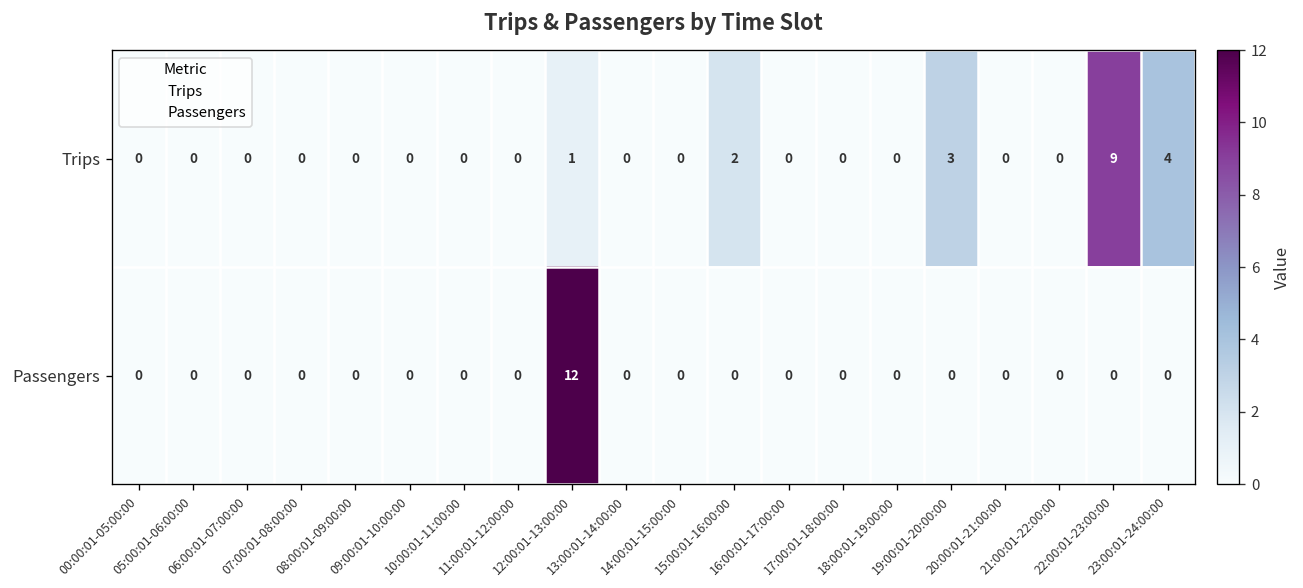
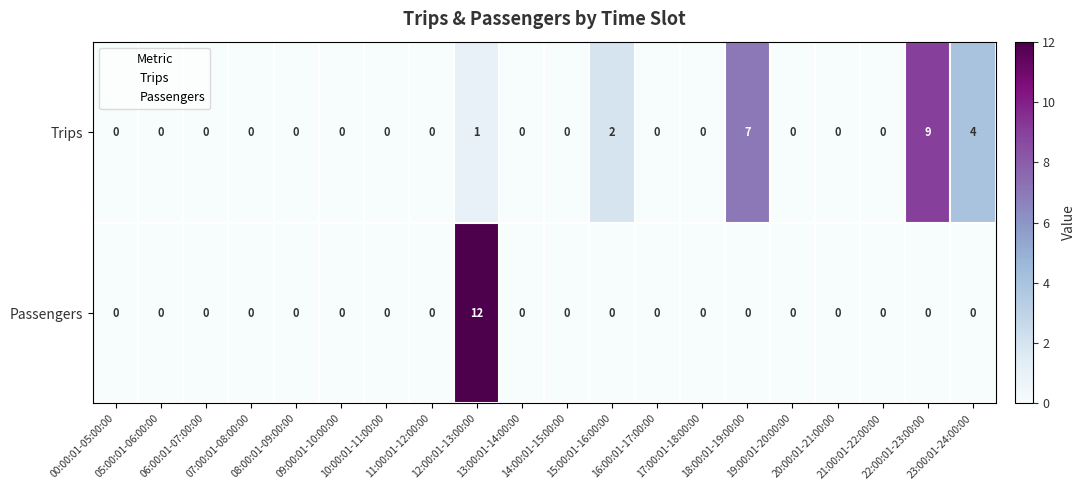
Trips, 18:00:01-19:00:00: 0 -> 7
Trips, 19:00:01-20:00:00: 3 -> 0
